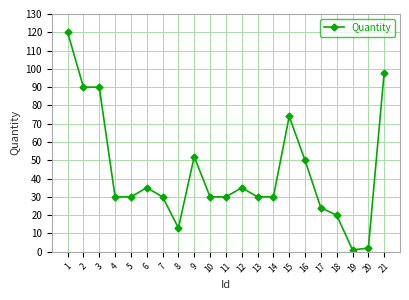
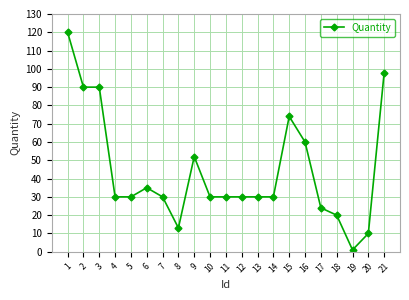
12: 35 -> 30
16: 50 -> 60
20: 2 -> 10
